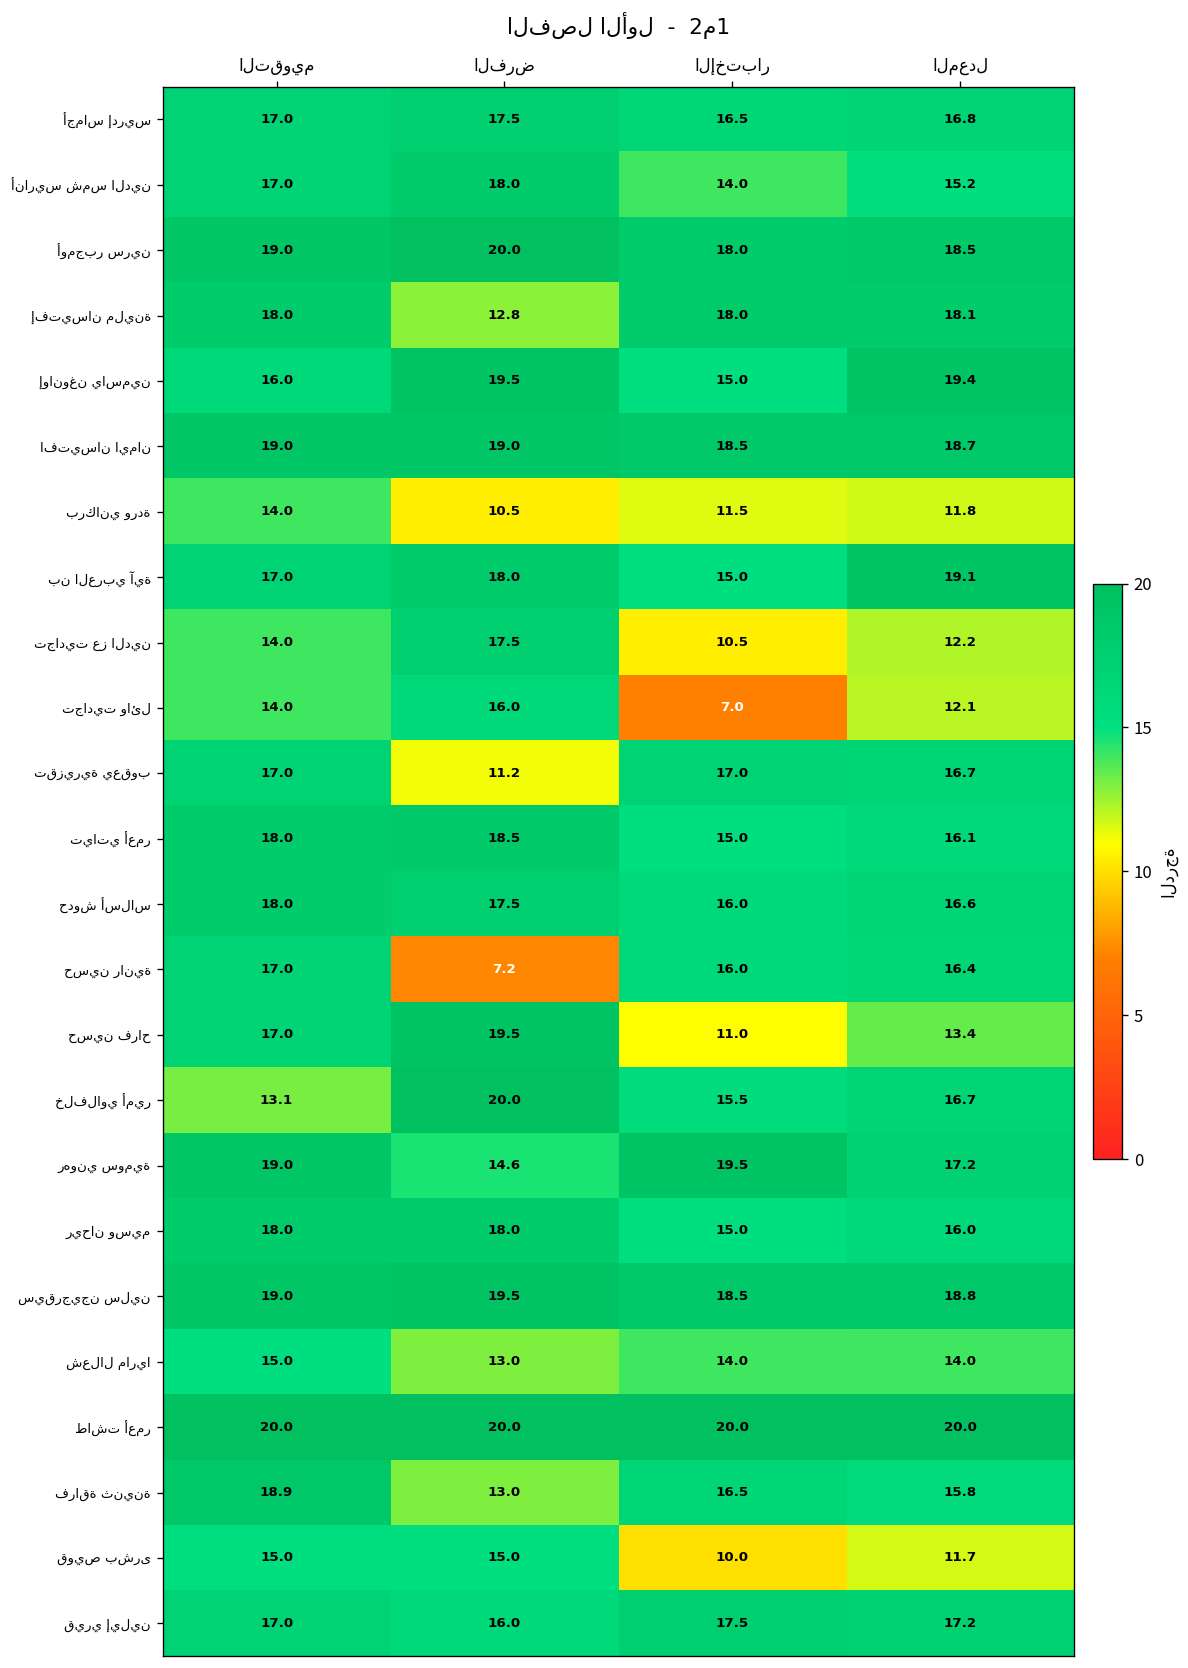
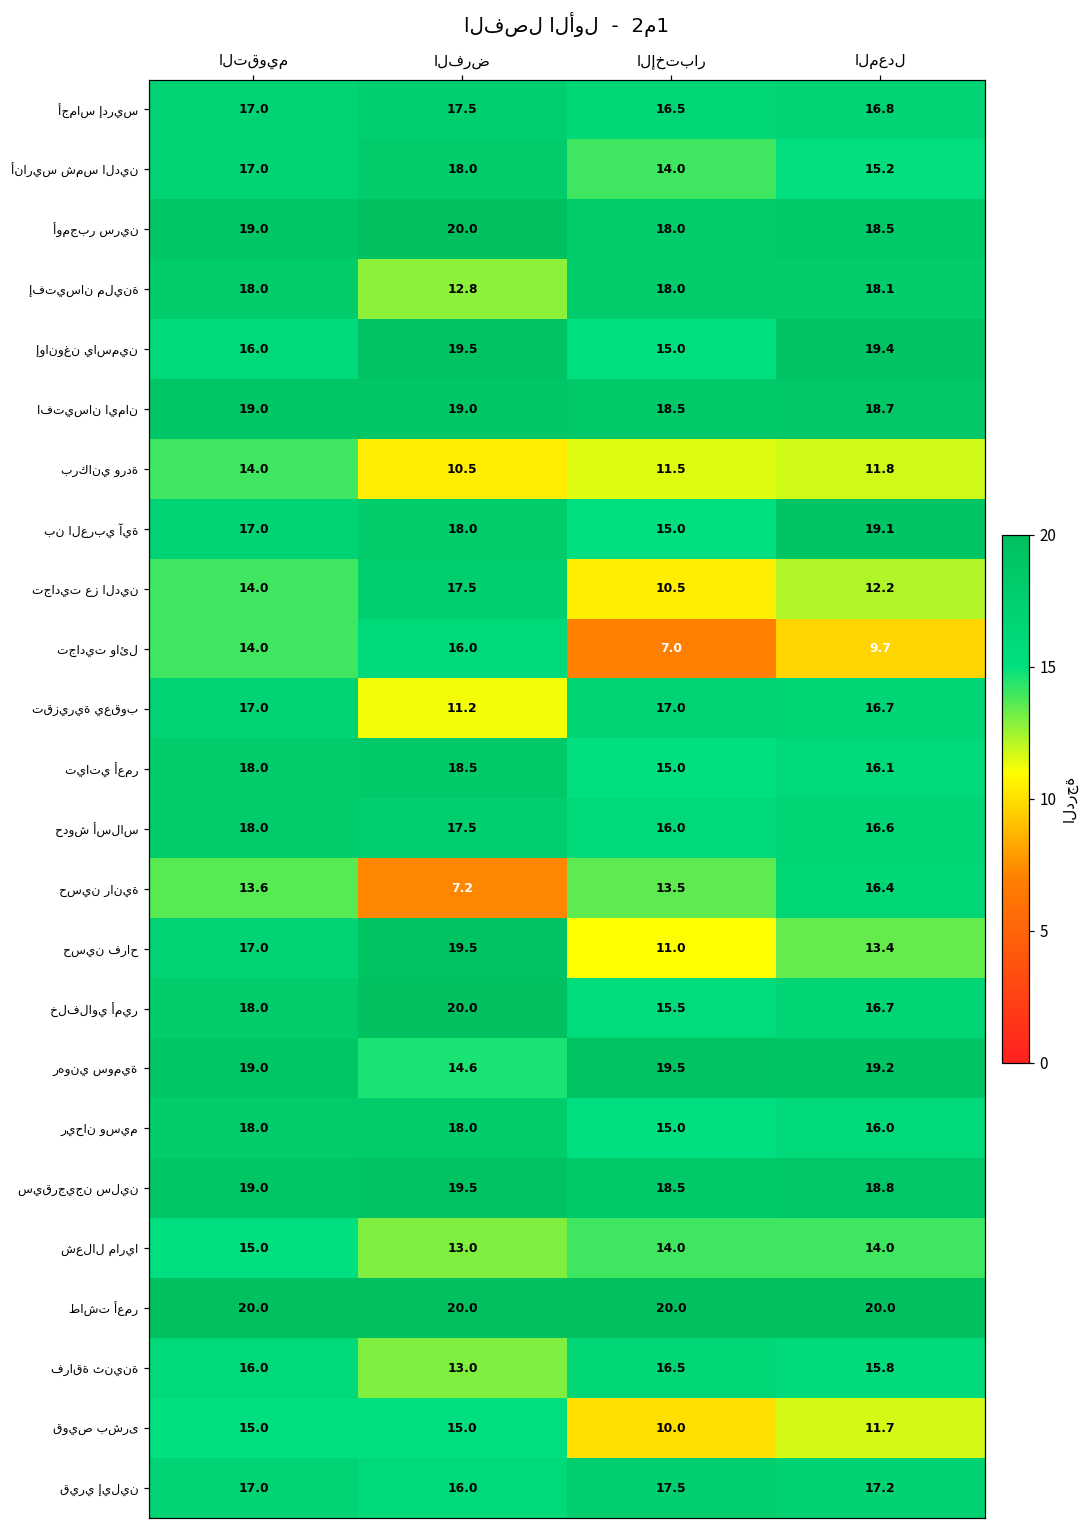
تجاديت وائل, المعدل: 12.1 -> 9.7
حسين رانية, التقويم: 17.0 -> 13.6
حسين رانية, الإختبار: 16.0 -> 13.5
خلفلاوي أمير, التقويم: 13.1 -> 18.0
رهوني سومية, المعدل: 17.2 -> 19.2
فراقة ثنينة, التقويم: 18.9 -> 16.0
